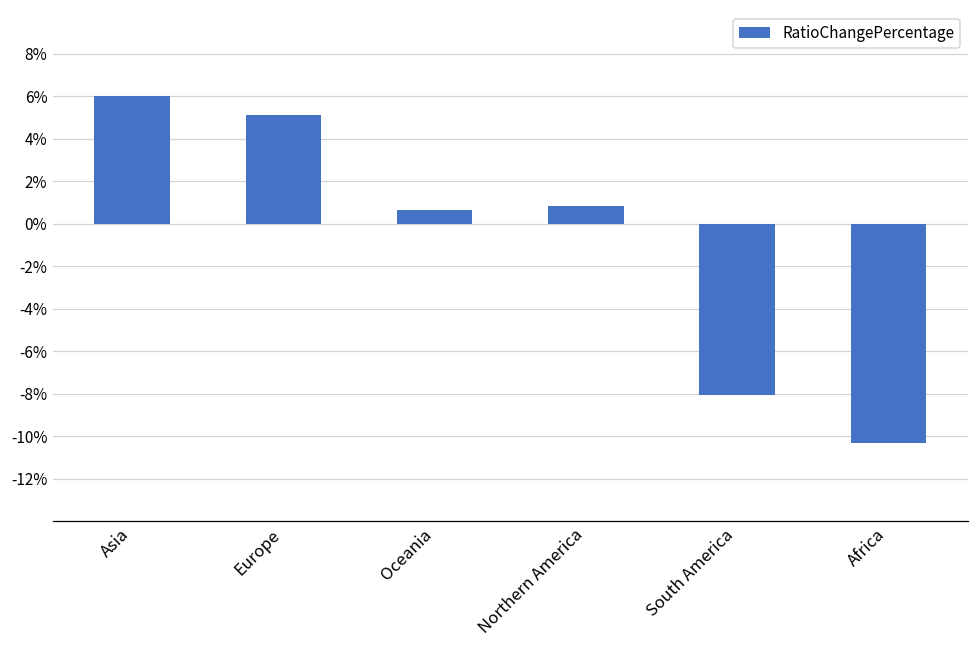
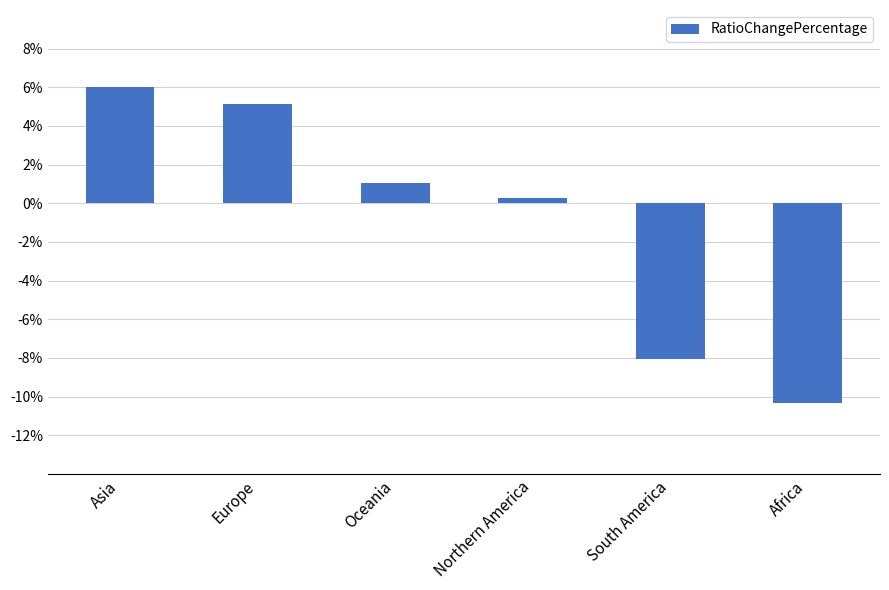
Oceania: 0.6% -> 1.0%
Northern America: 0.8% -> 0.3%
